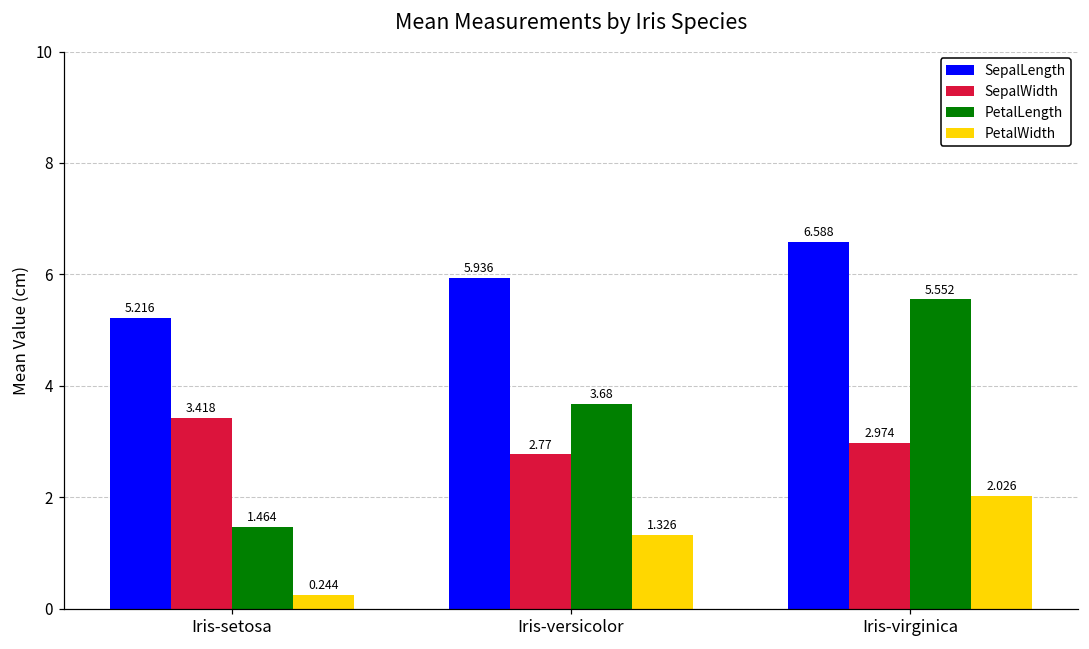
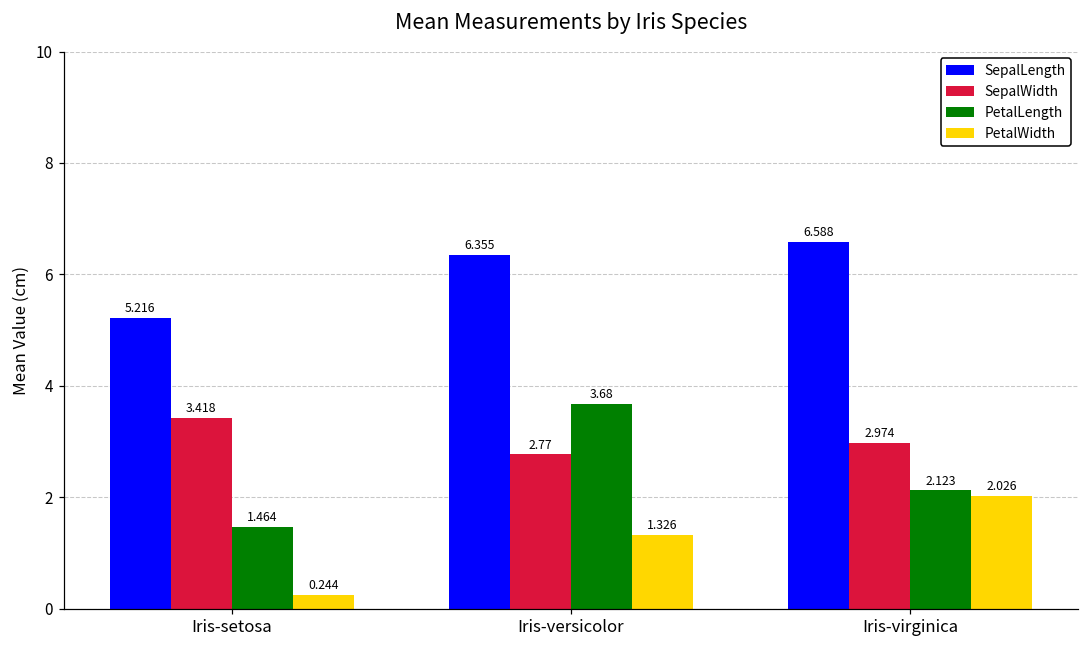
SepalLength, Iris-versicolor: 5.936 -> 6.355
PetalLength, Iris-virginica: 5.552 -> 2.123
